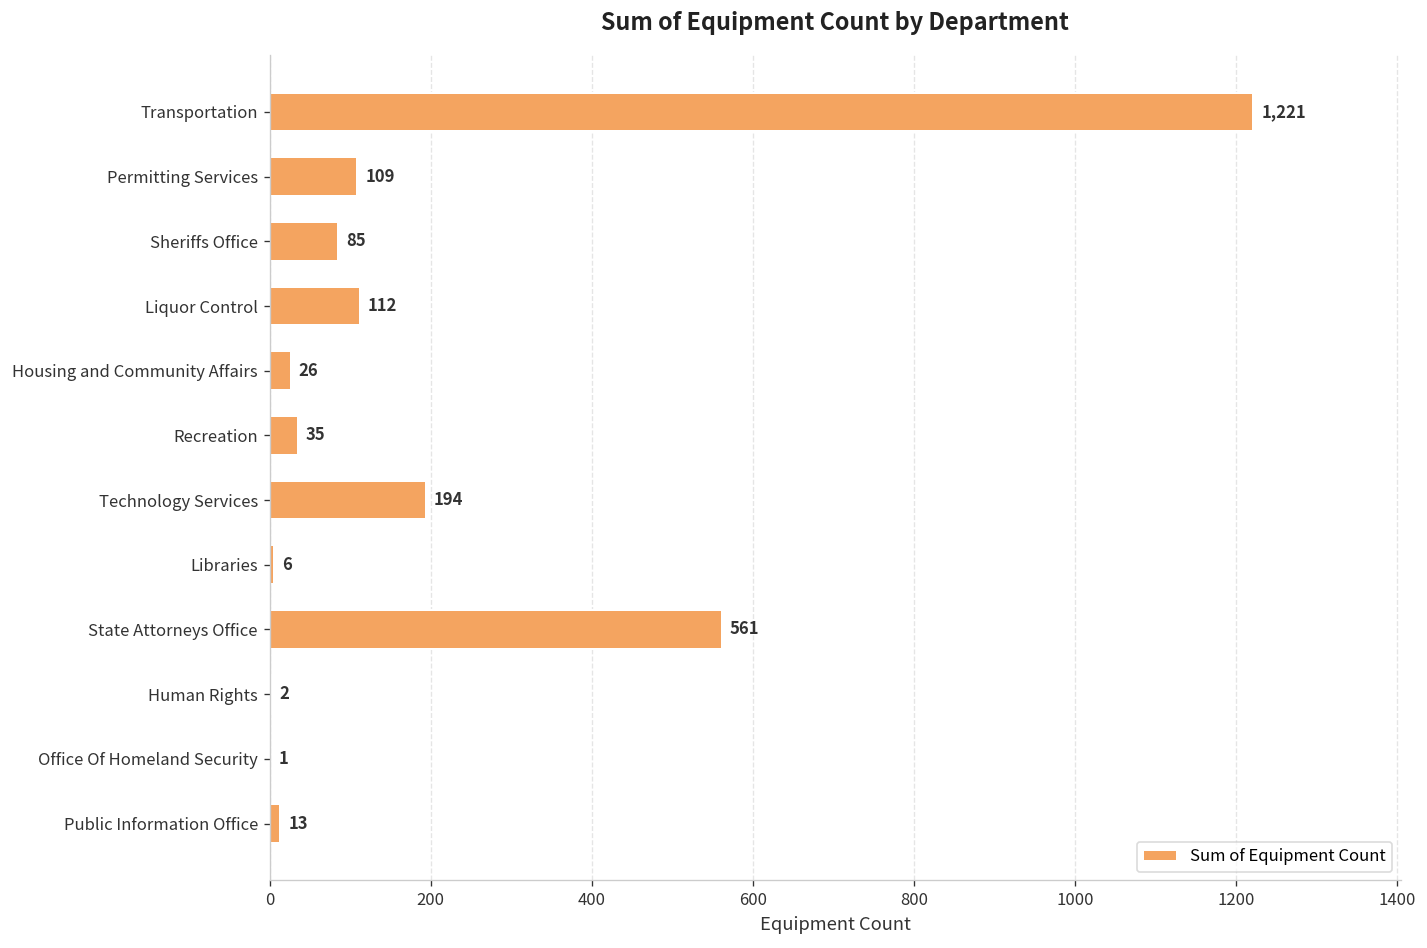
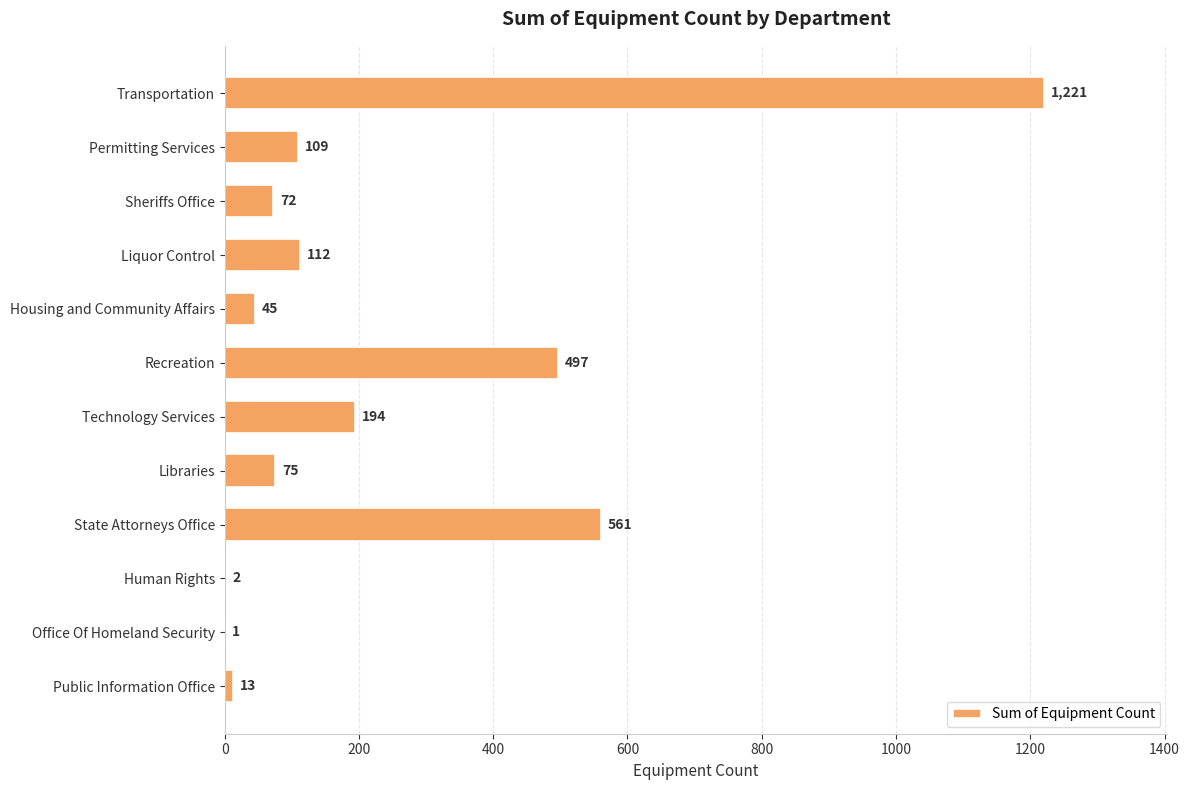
Sheriffs Office: 85 -> 72
Housing and Community Affairs: 26 -> 45
Recreation: 35 -> 497
Libraries: 6 -> 75
